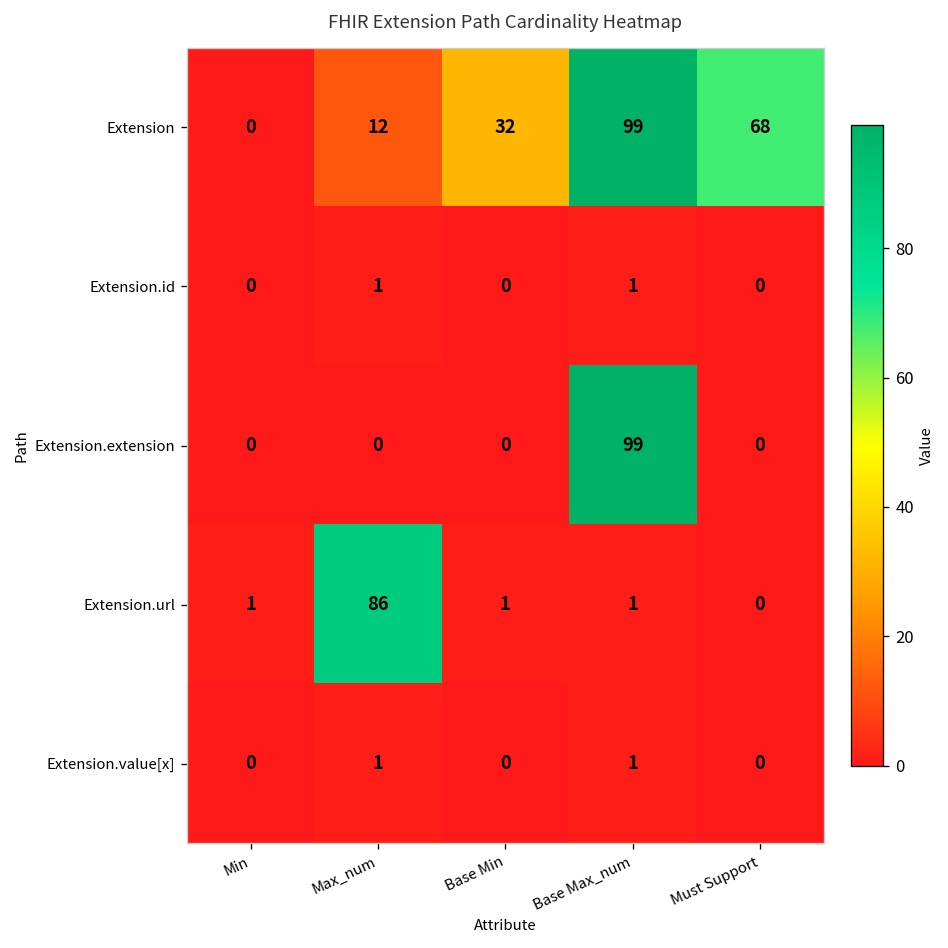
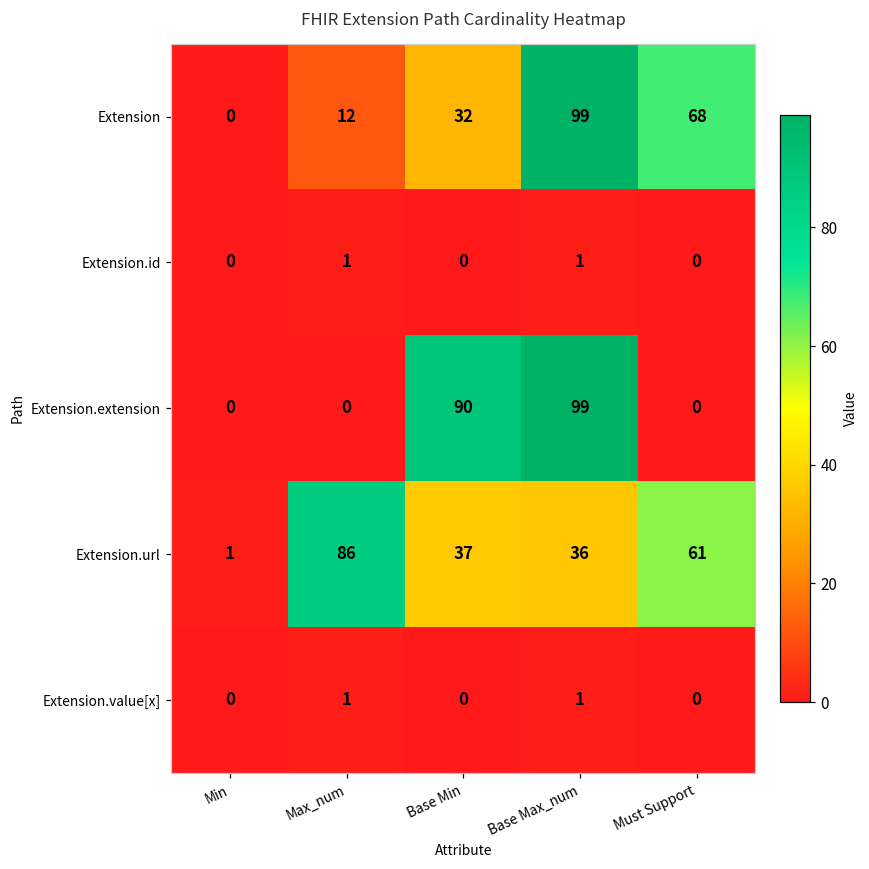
Extension.extension, Base Min: 0 -> 90
Extension.url, Base Min: 1 -> 37
Extension.url, Base Max_num: 1 -> 36
Extension.url, Must Support: 0 -> 61
